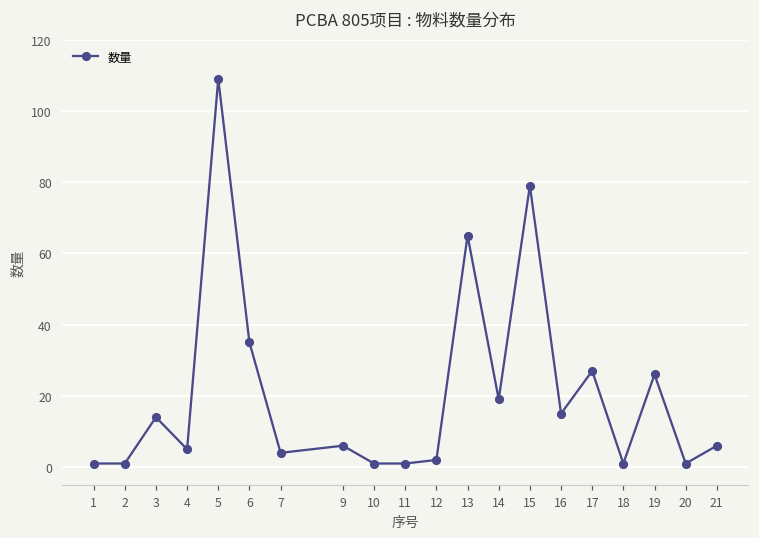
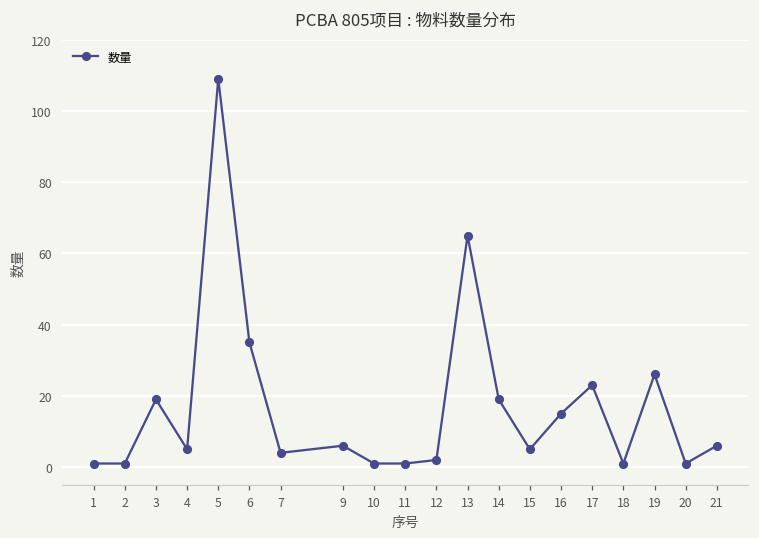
3: 14 -> 19
15: 79 -> 5
17: 27 -> 23
